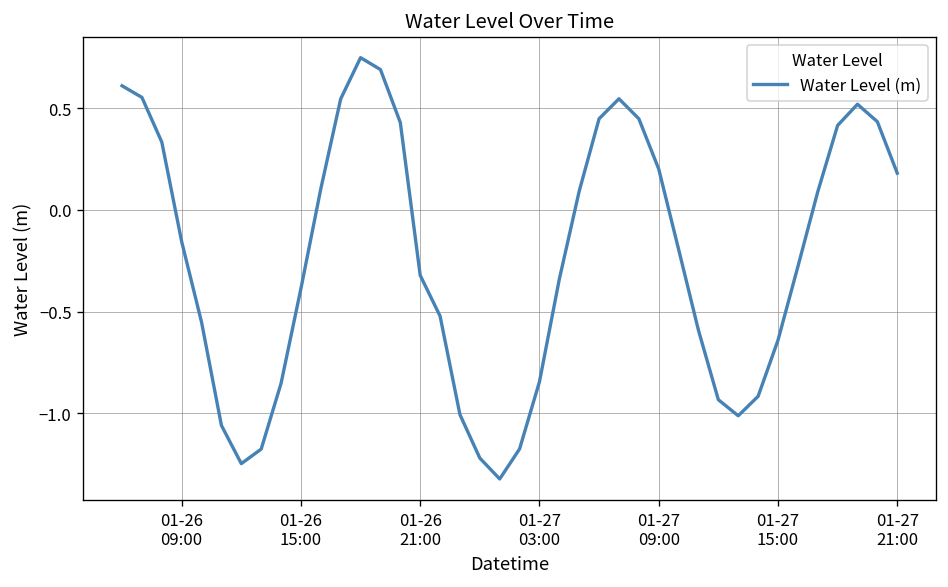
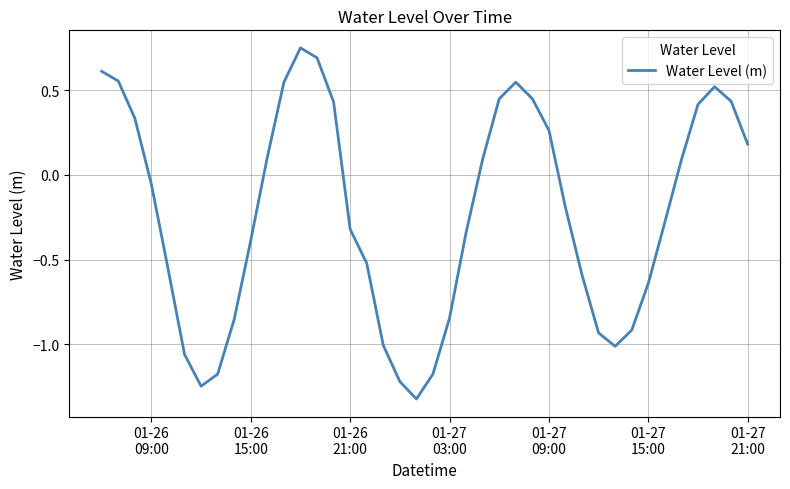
01-26 09:00: -0.16 -> -0.06
01-27 09:00: 0.20 -> 0.26
